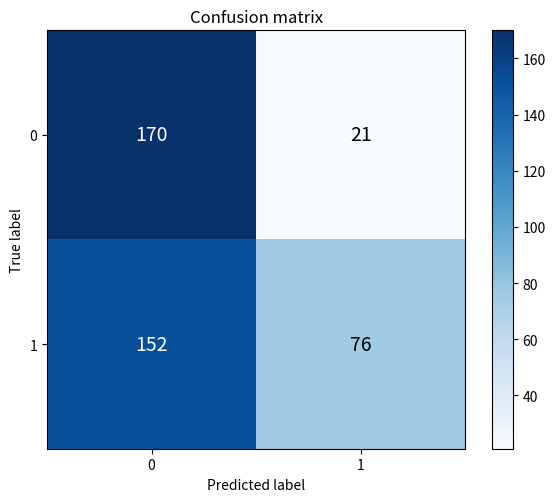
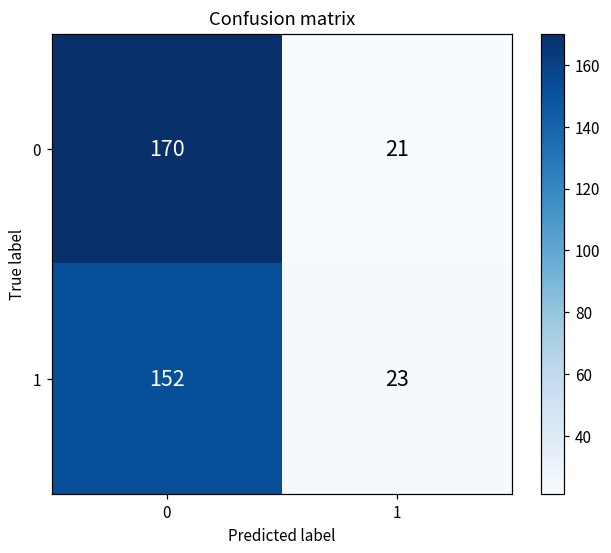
1, 1: 76 -> 23
